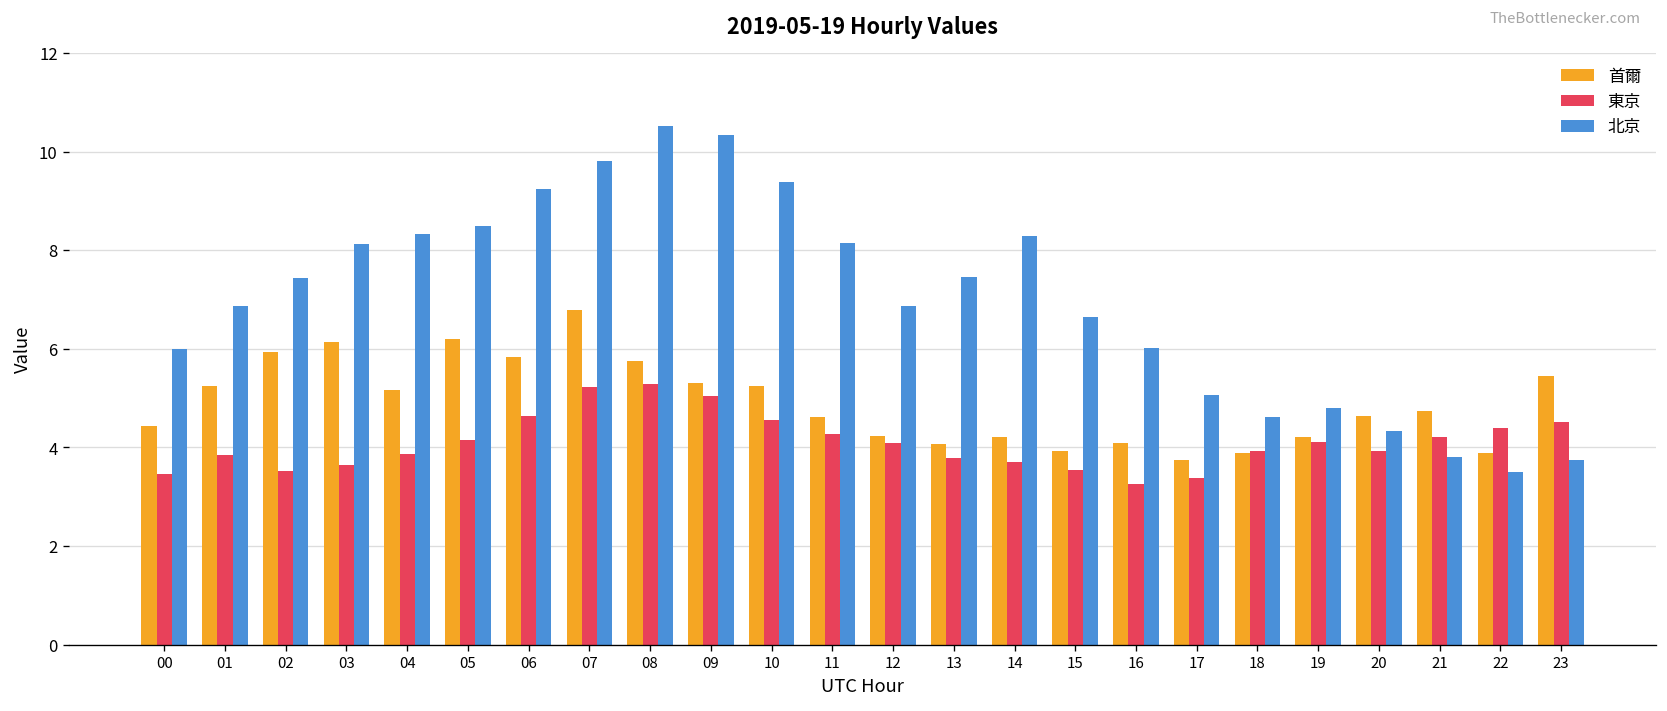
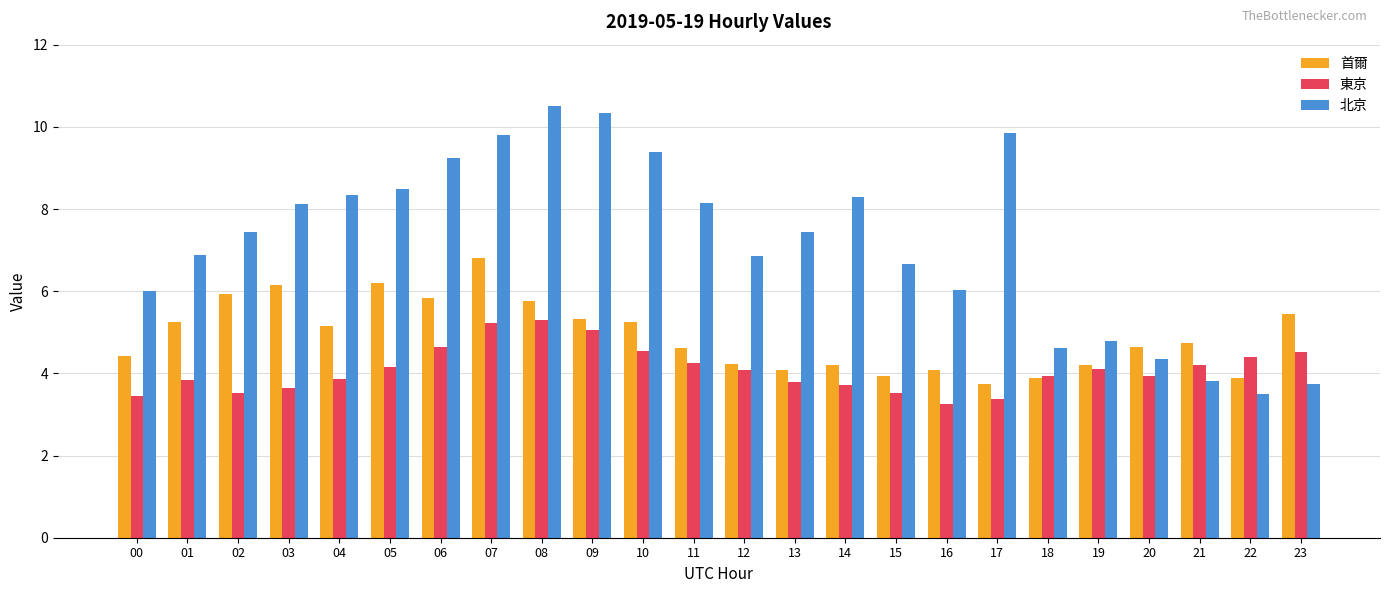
北京, 17: 5.1 -> 9.8
